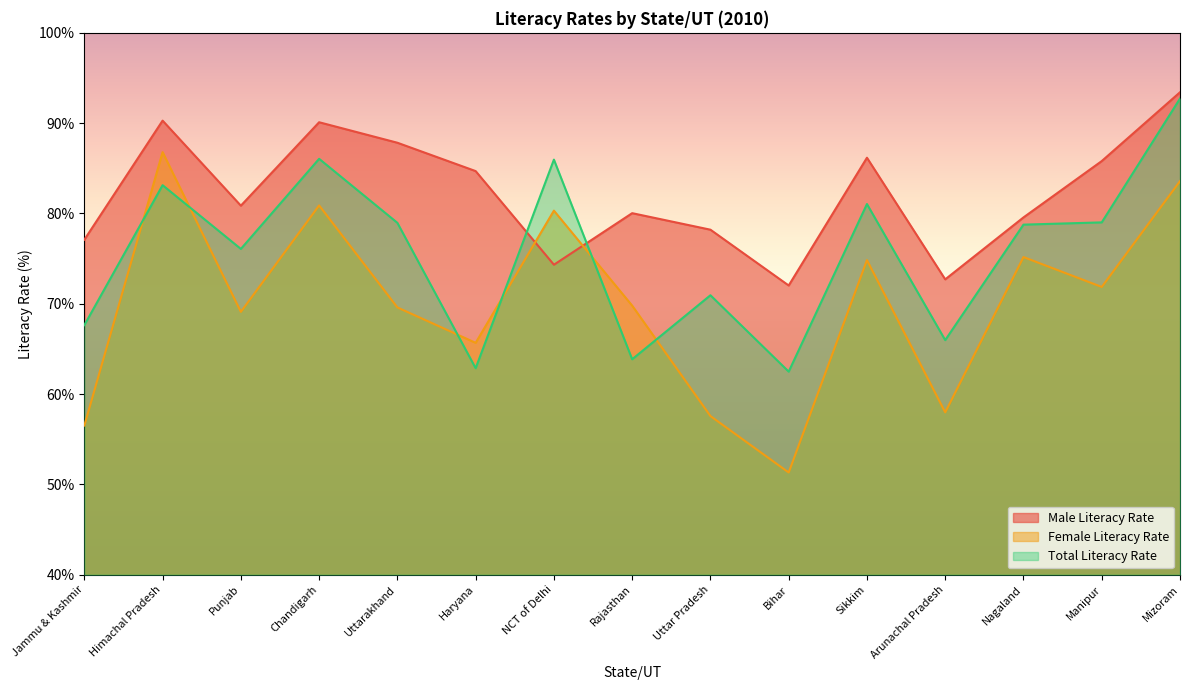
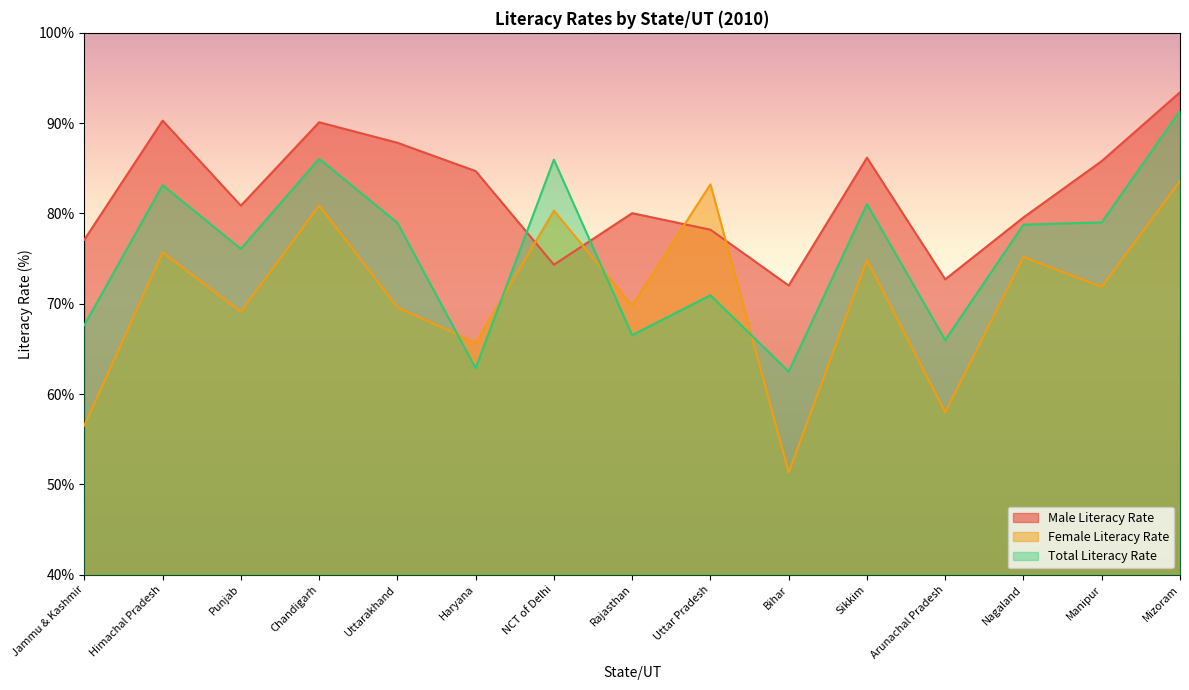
Female Literacy Rate, Himachal Pradesh: 87% -> 76%
Total Literacy Rate, Rajasthan: 64% -> 67%
Female Literacy Rate, Uttar Pradesh: 58% -> 83%
Total Literacy Rate, Mizoram: 93% -> 91%
